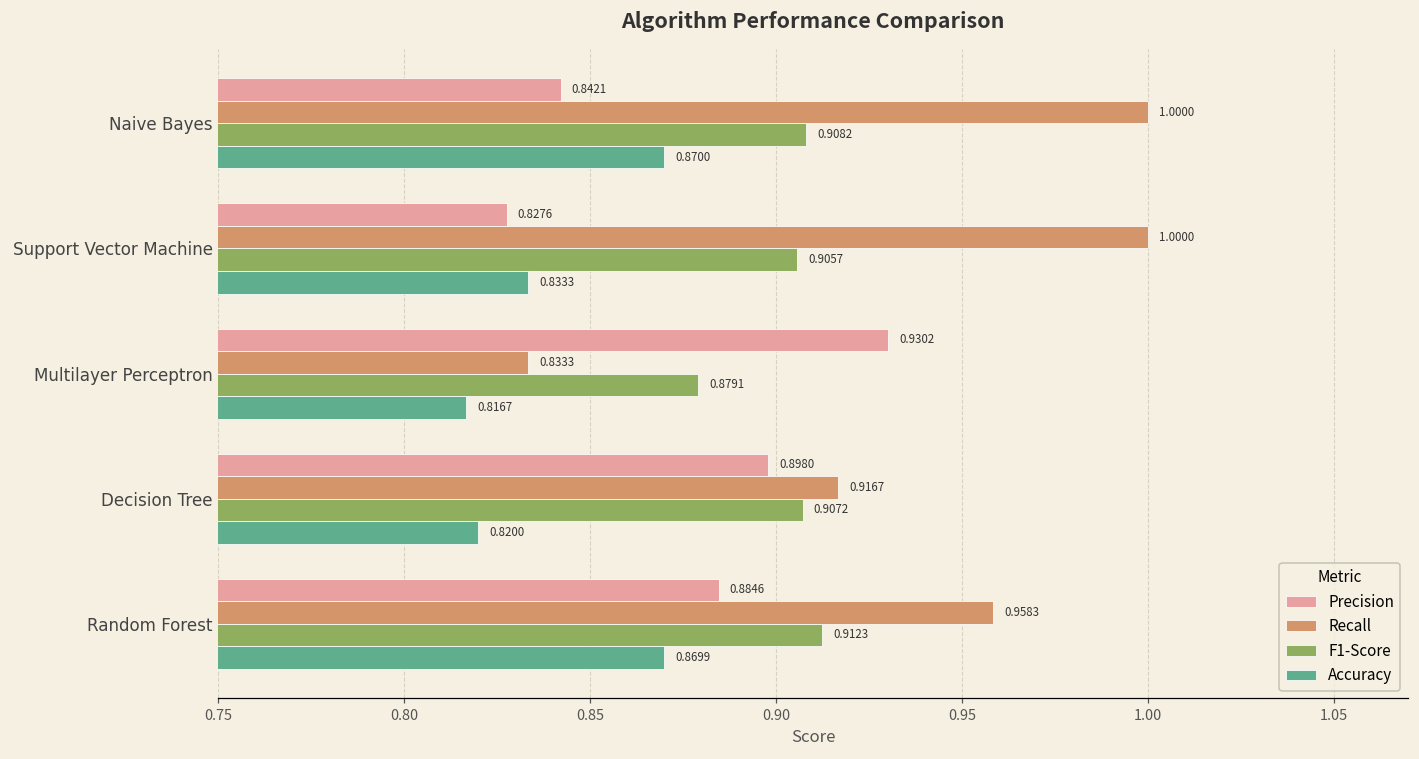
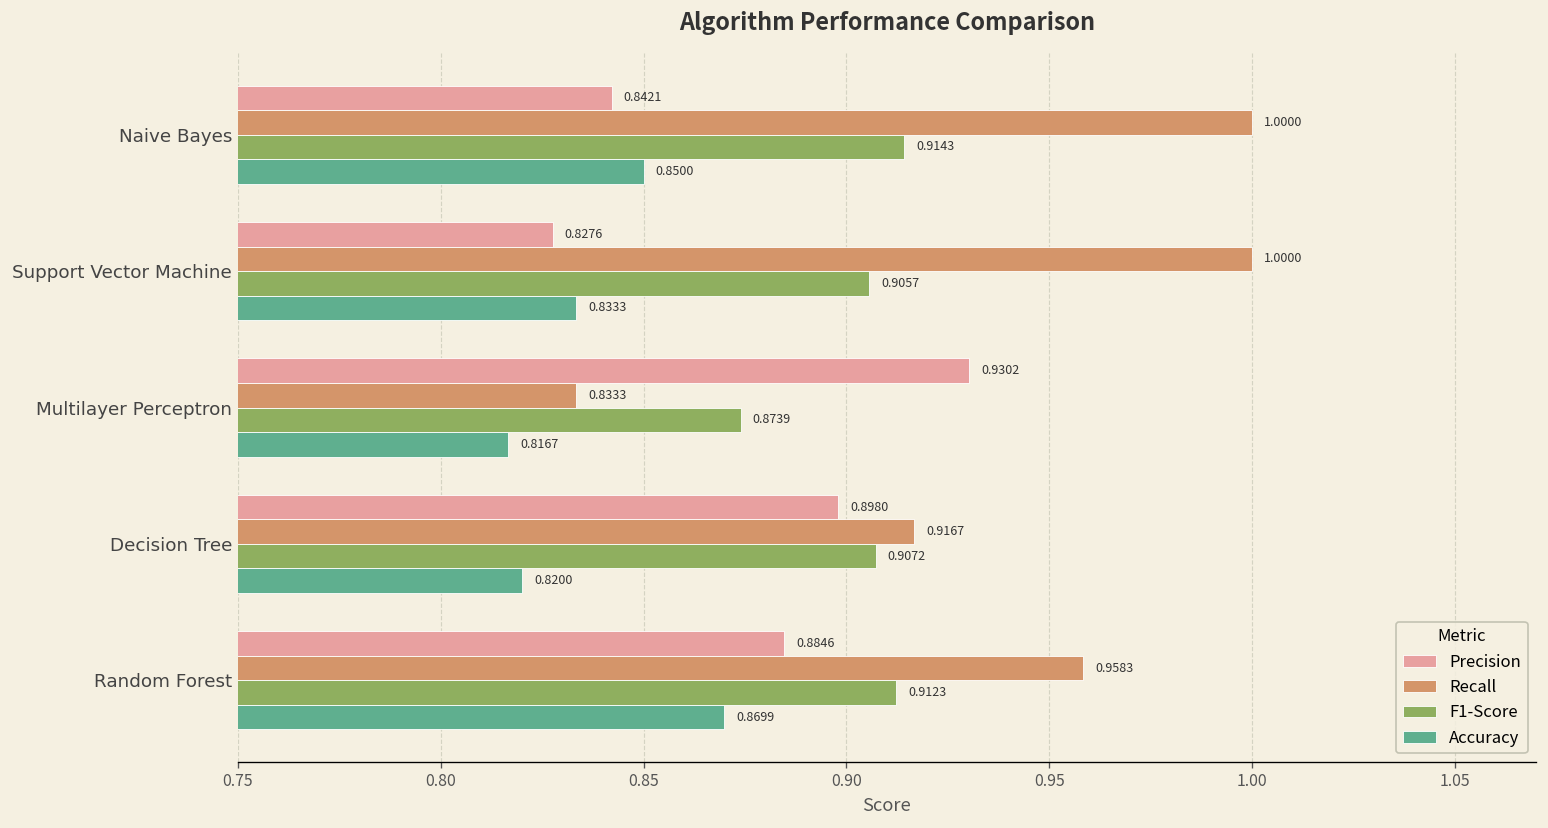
F1-Score, Naive Bayes: 0.9082 -> 0.9143
Accuracy, Naive Bayes: 0.8700 -> 0.8500
F1-Score, Multilayer Perceptron: 0.8791 -> 0.8739
